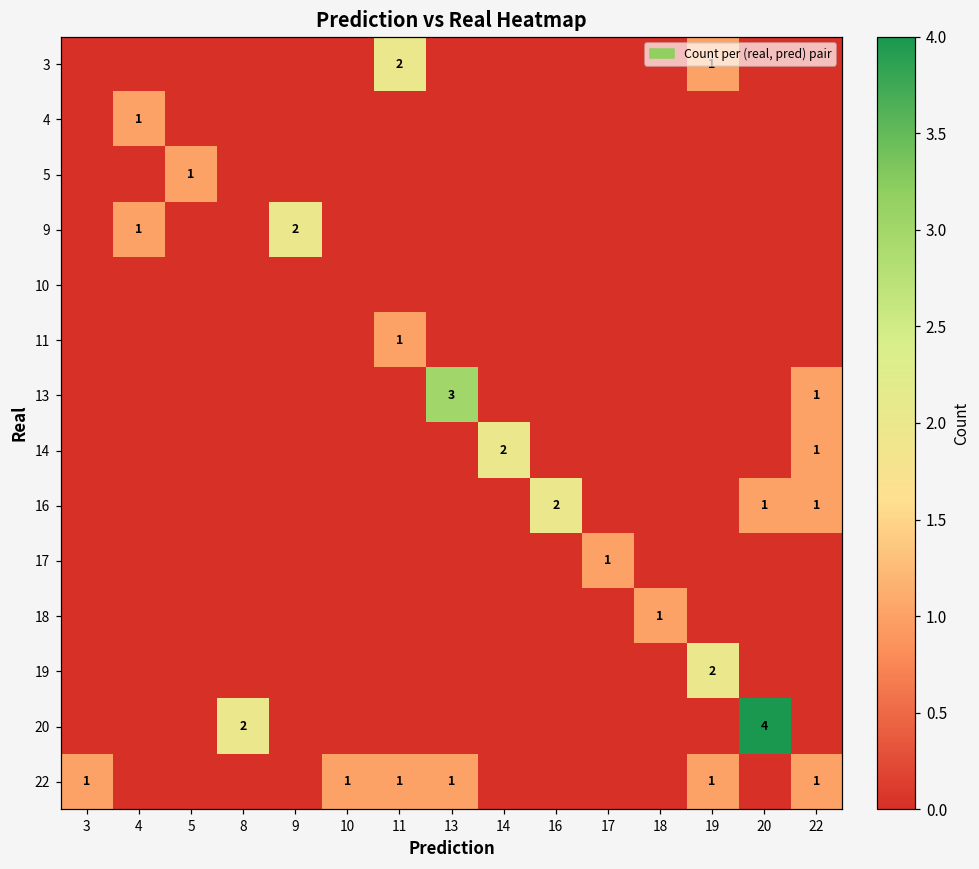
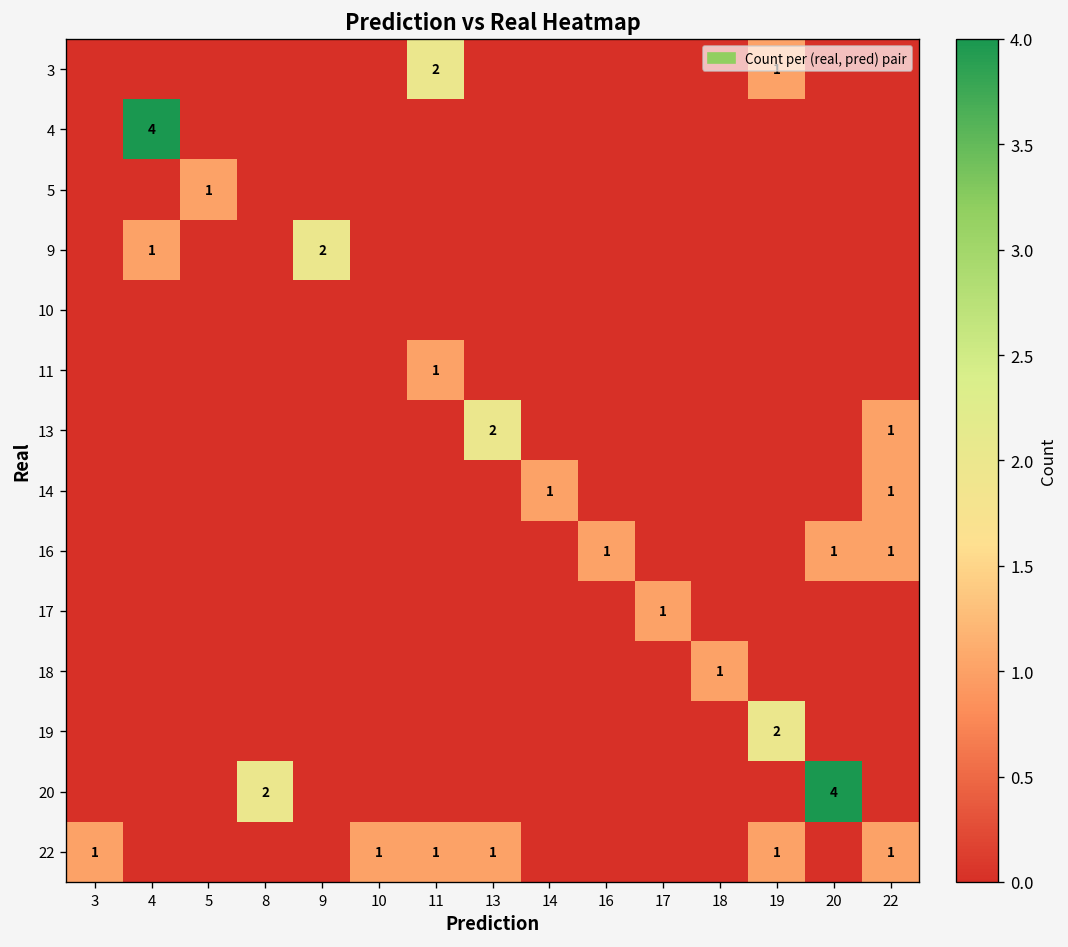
4, 4: 1 -> 4
13, 13: 3 -> 2
14, 14: 2 -> 1
16, 16: 2 -> 1
